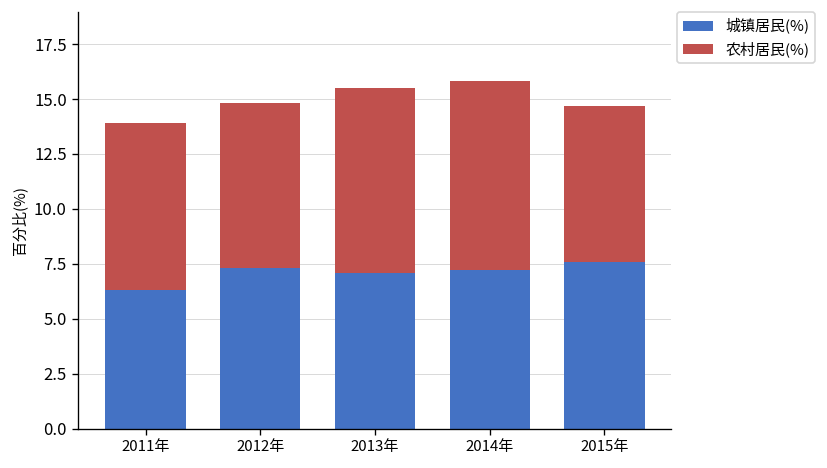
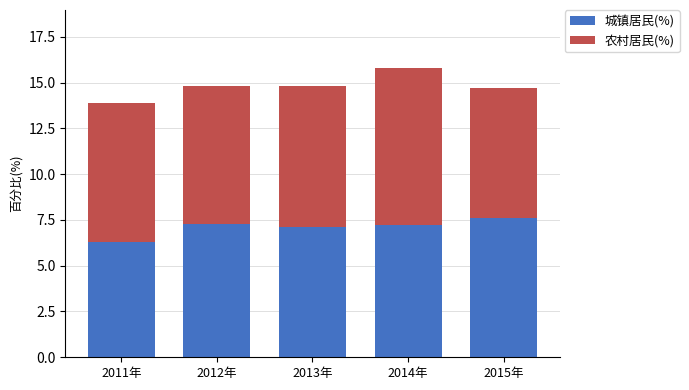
农村居民(%), 2013年: 8.4 -> 7.7
